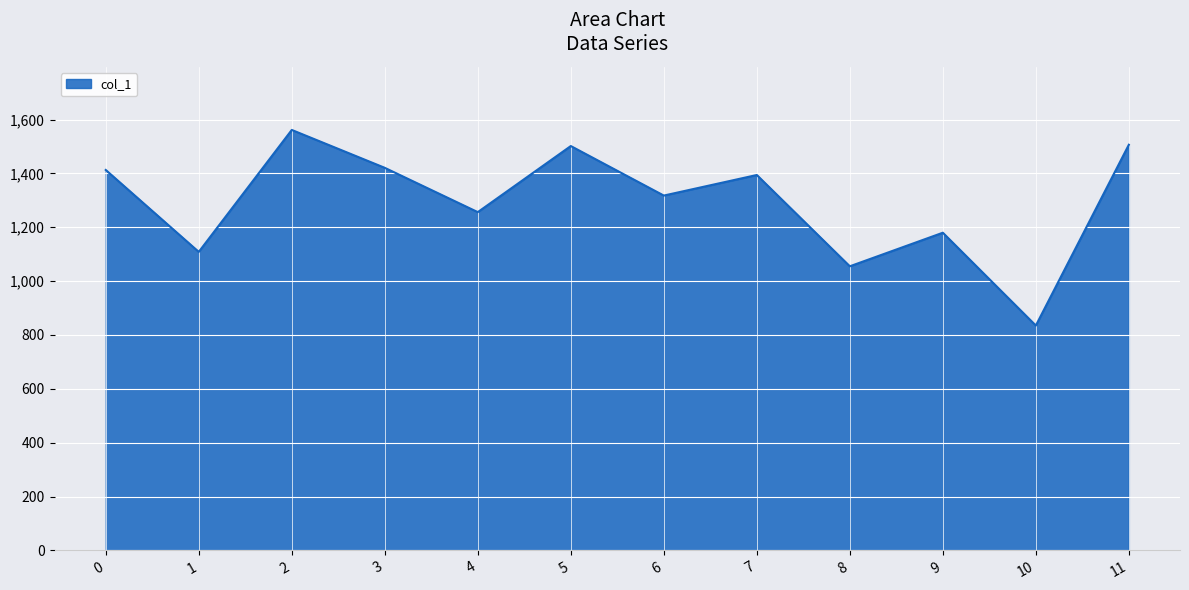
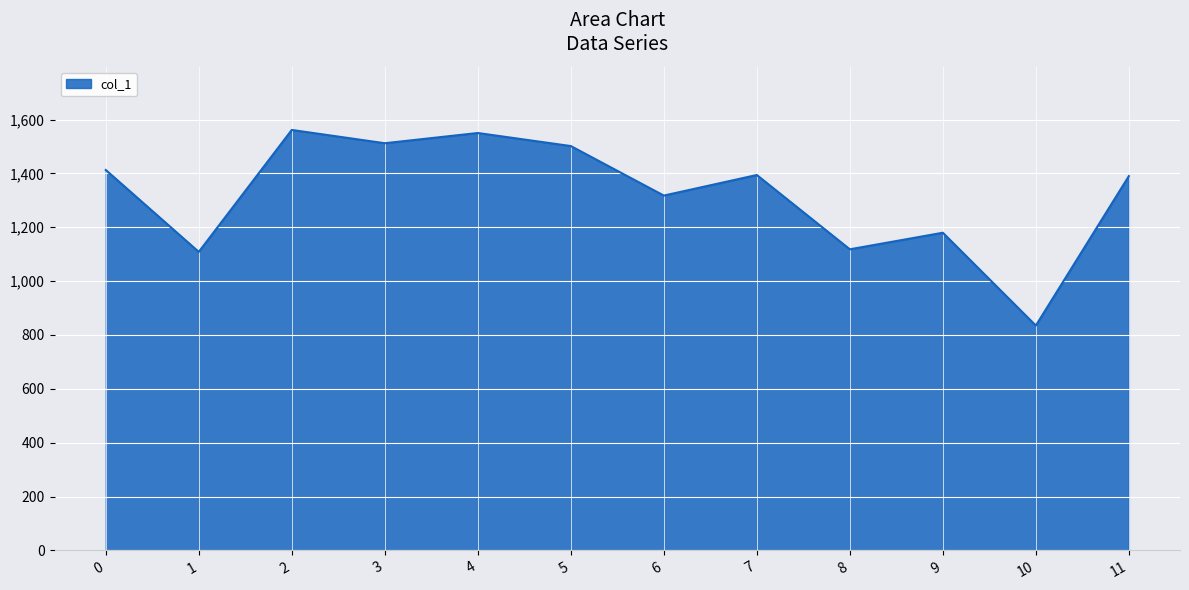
3: 1,420 -> 1,510
4: 1,260 -> 1,550
8: 1,060 -> 1,120
11: 1,510 -> 1,390
